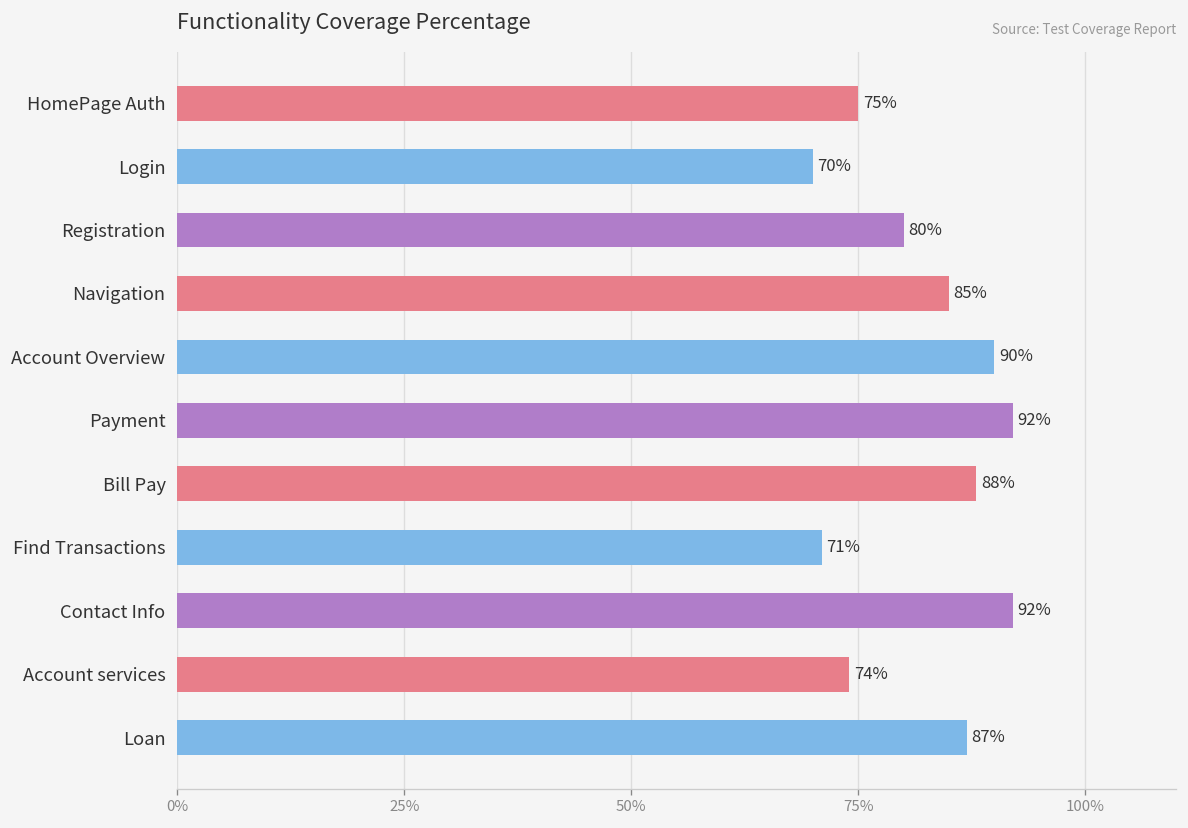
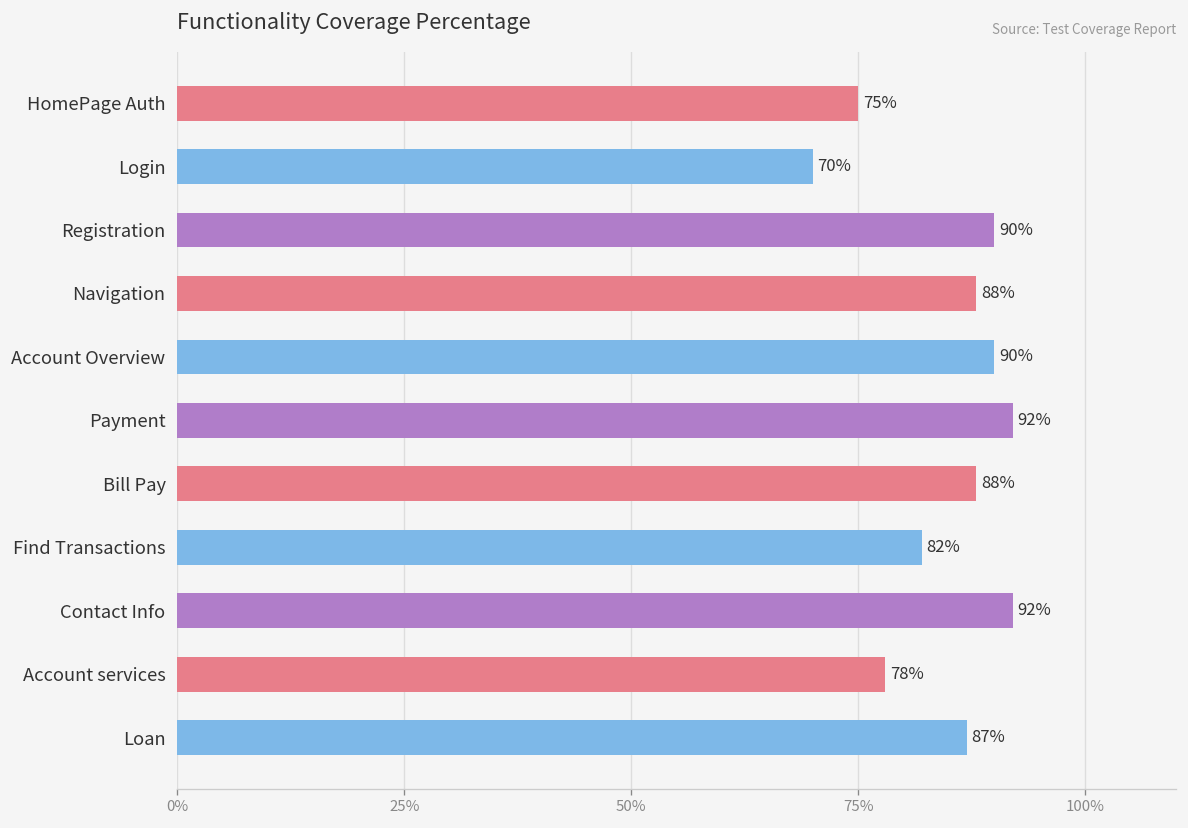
Registration: 80% -> 90%
Navigation: 85% -> 88%
Find Transactions: 71% -> 82%
Account services: 74% -> 78%
